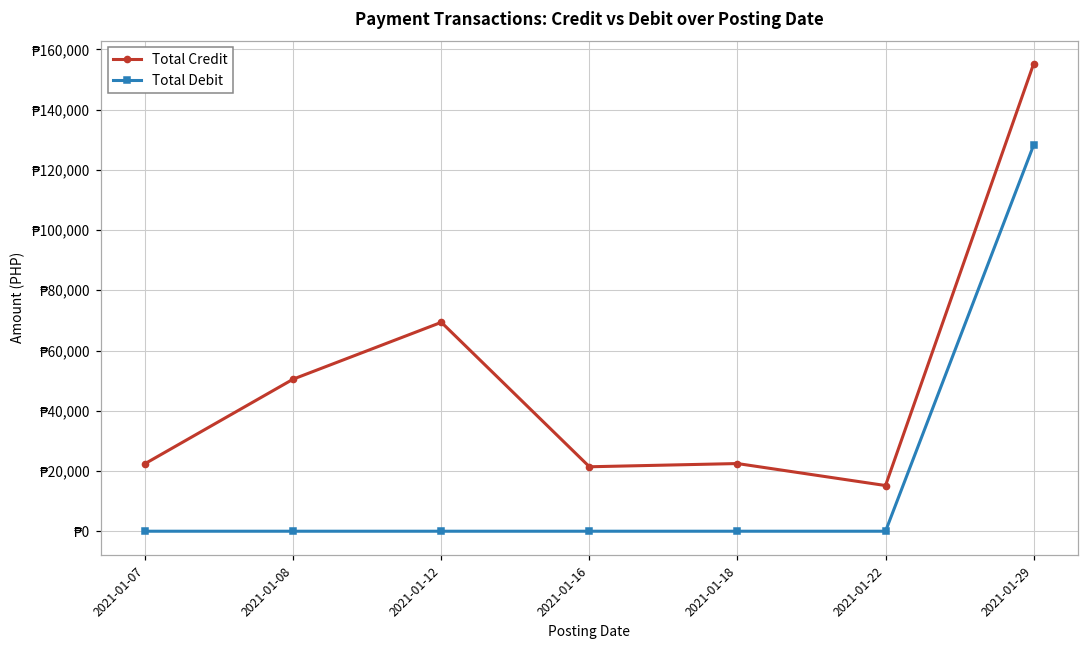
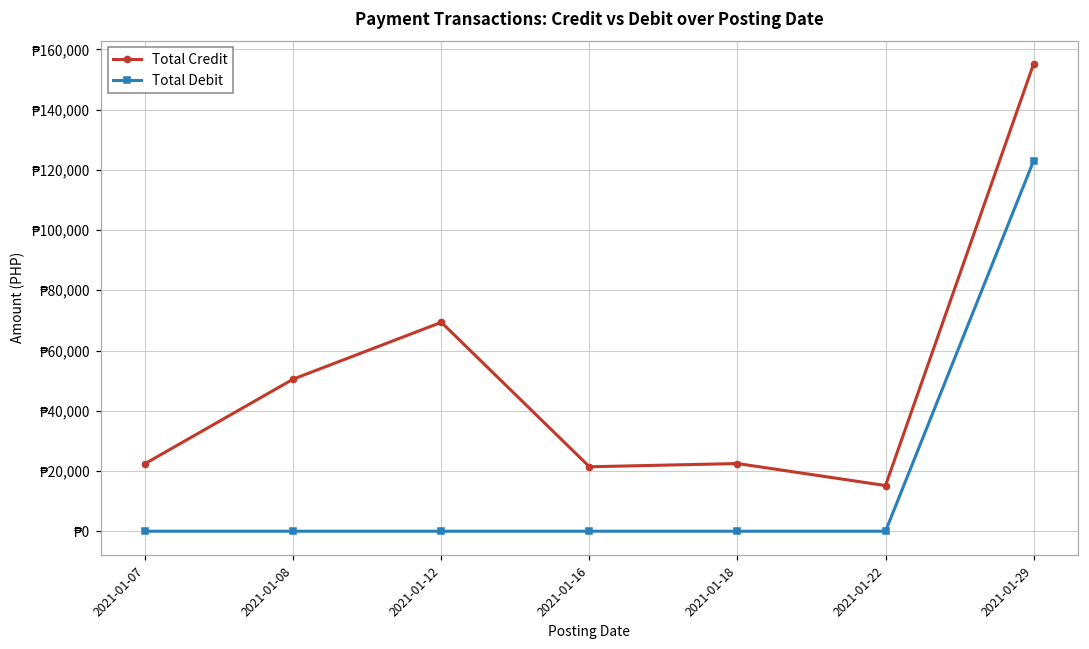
Total Debit, 2021-01-29: ₱128,000 -> ₱123,000
